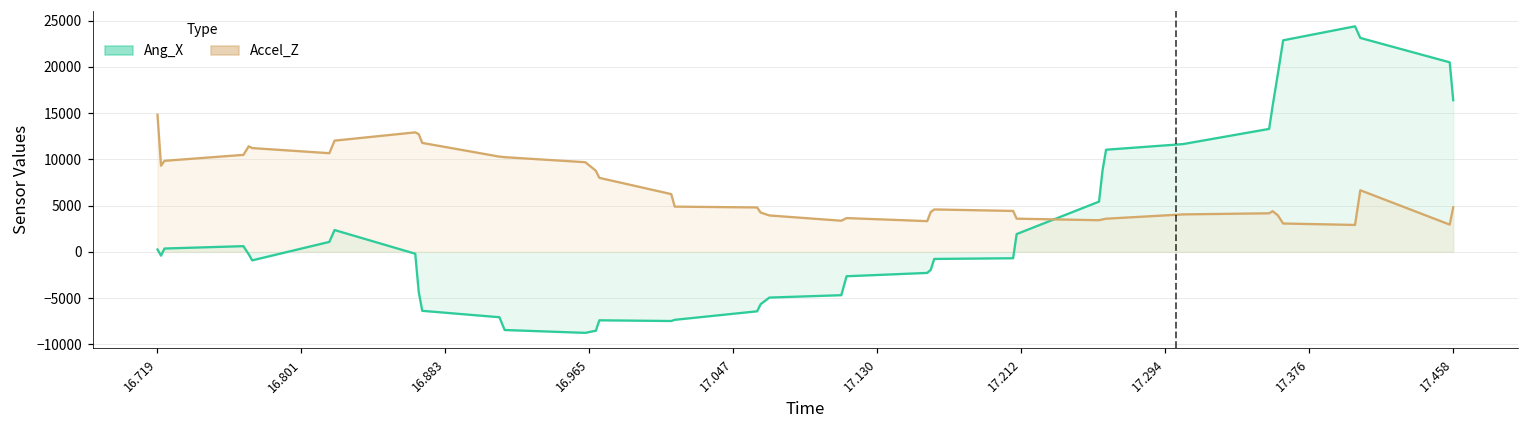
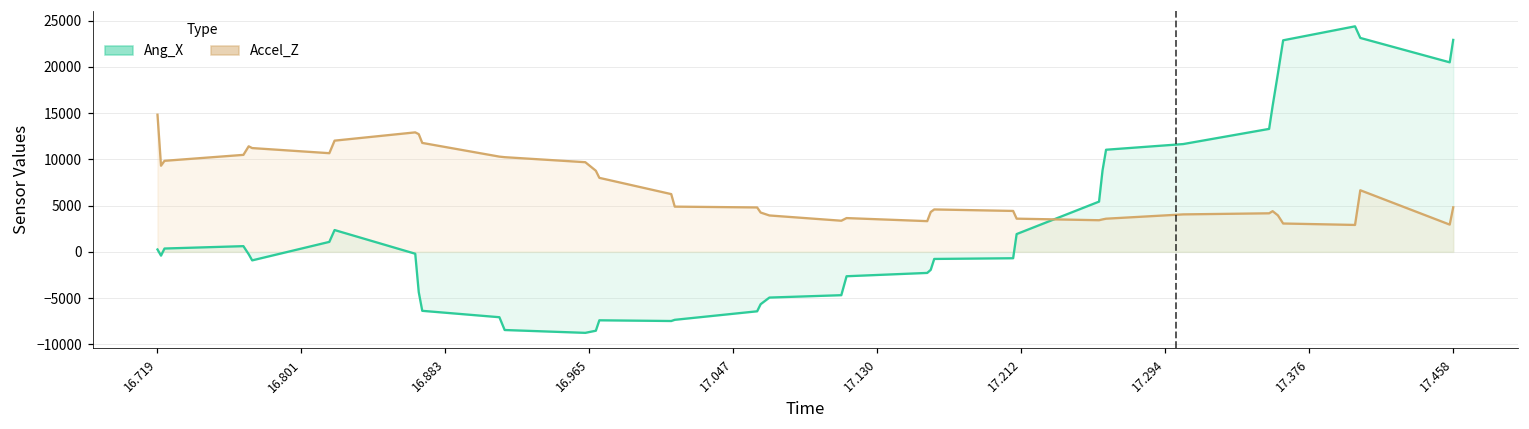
Ang_X, 17.458: 16000 -> 23000
